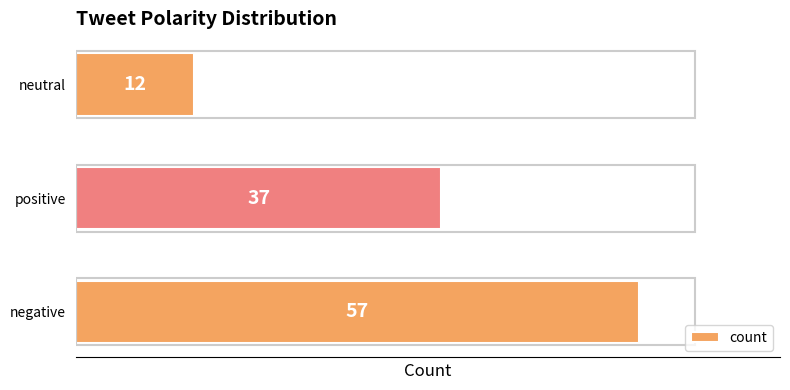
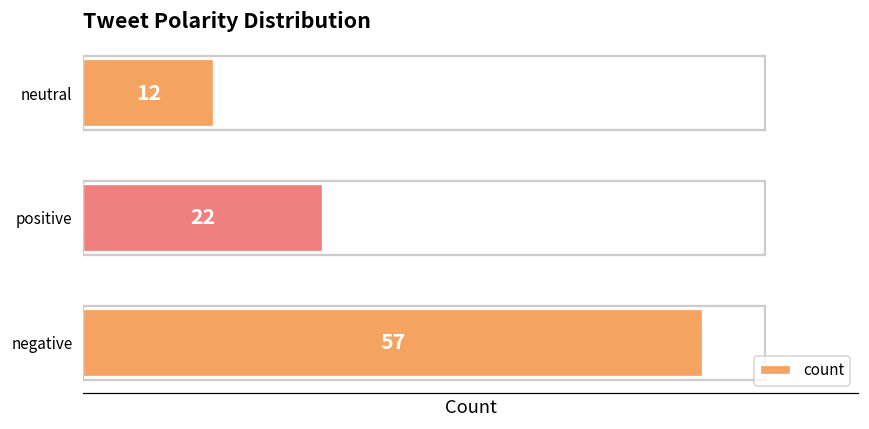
positive: 37 -> 22
